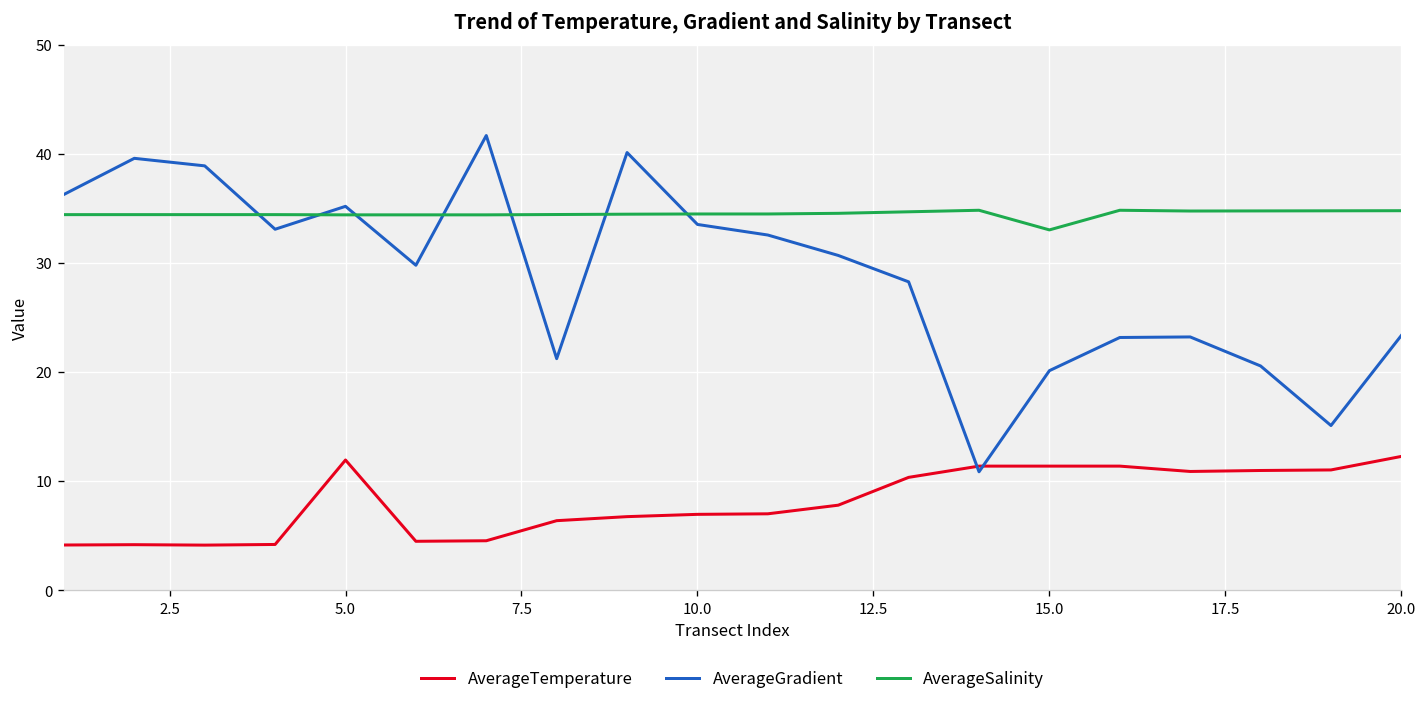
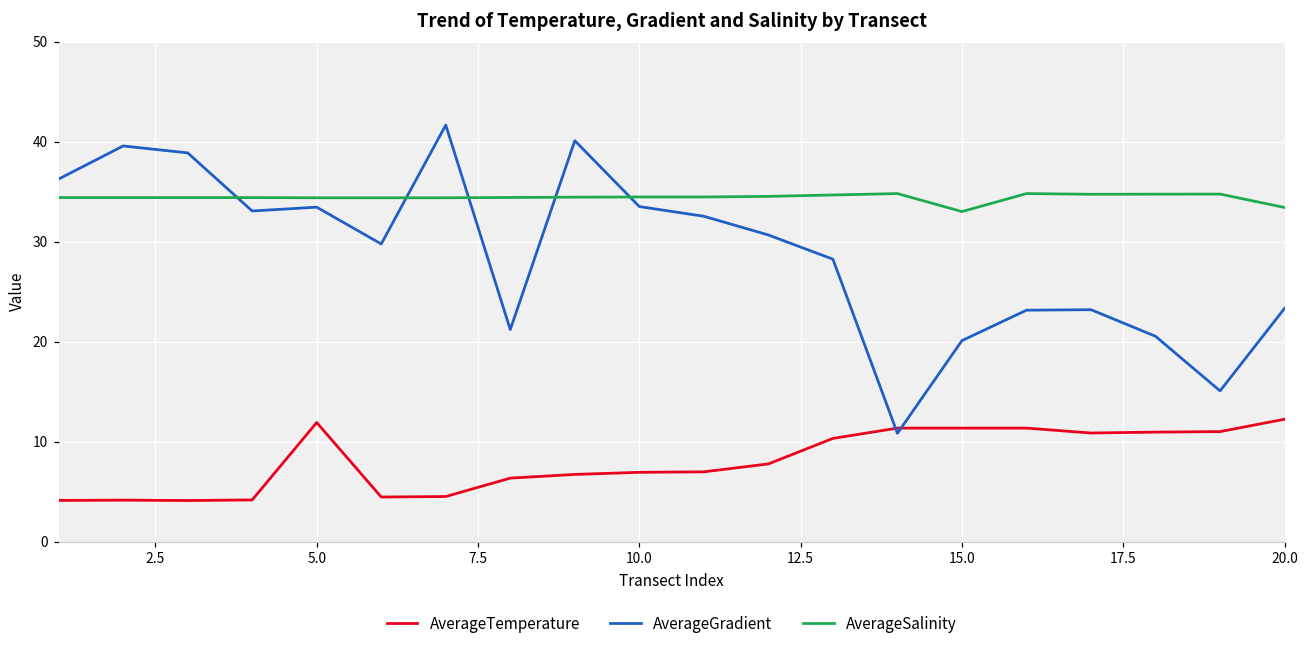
AverageGradient, 5.0: 35 -> 33
AverageSalinity, 20.0: 35 -> 33
